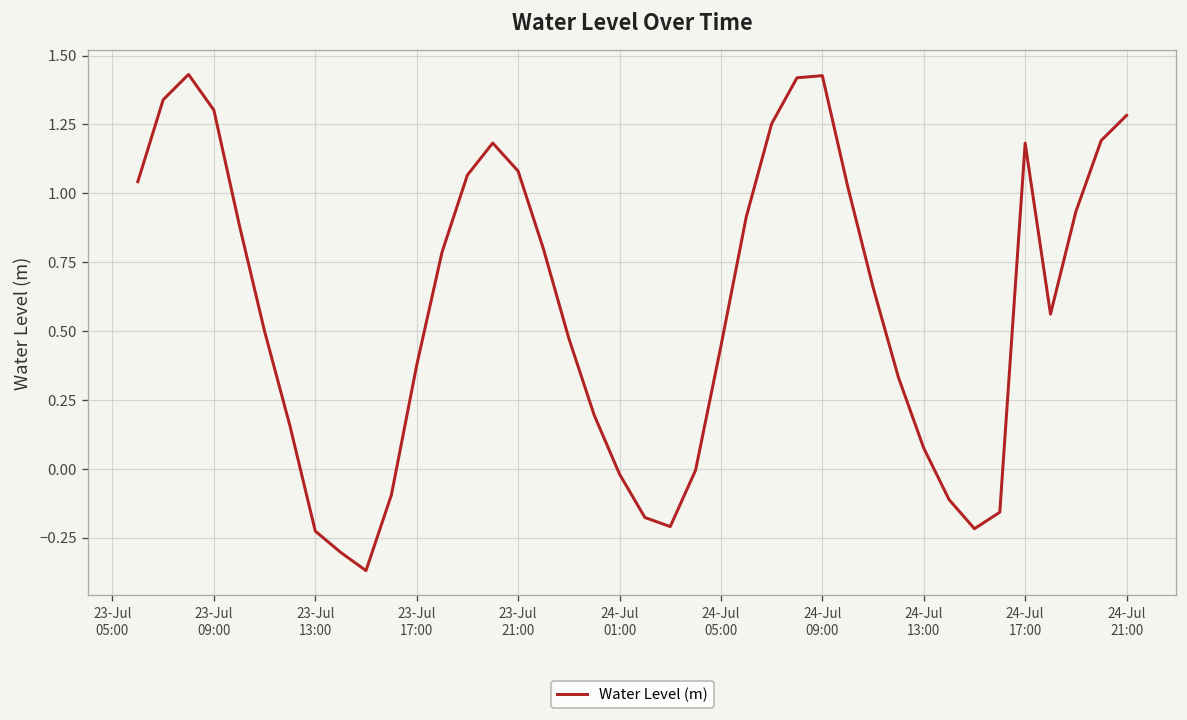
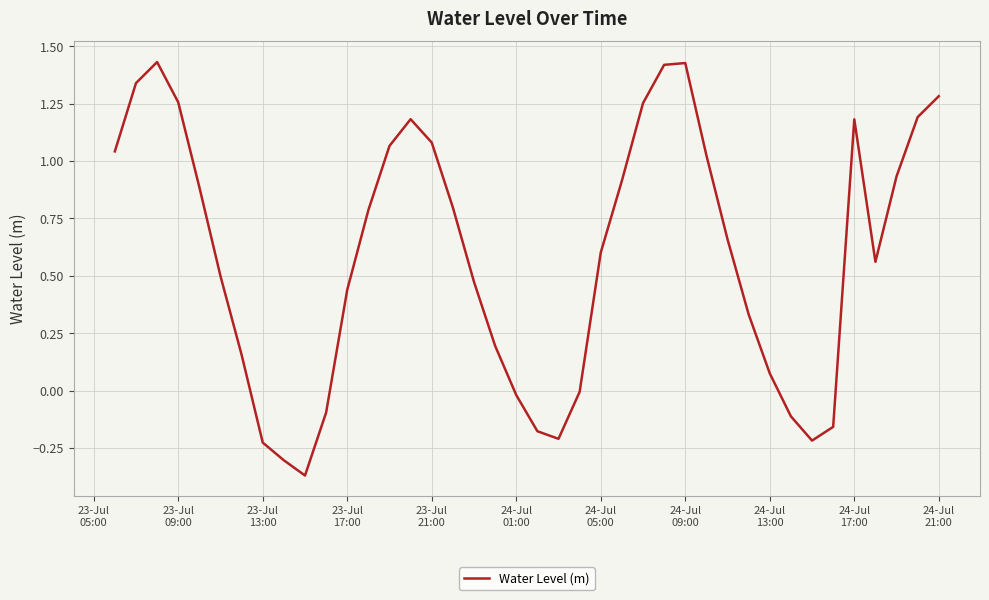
23-Jul 09:00: 1.30 -> 1.26
23-Jul 17:00: 0.38 -> 0.44
24-Jul 05:00: 0.45 -> 0.60
